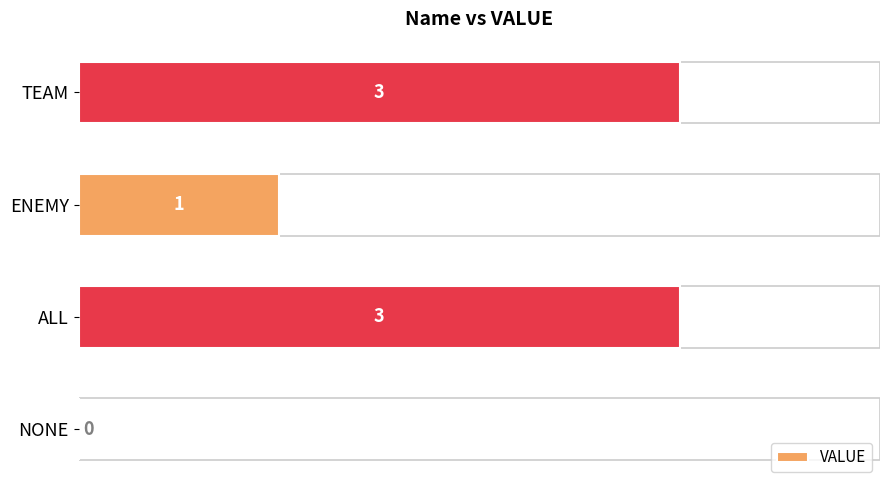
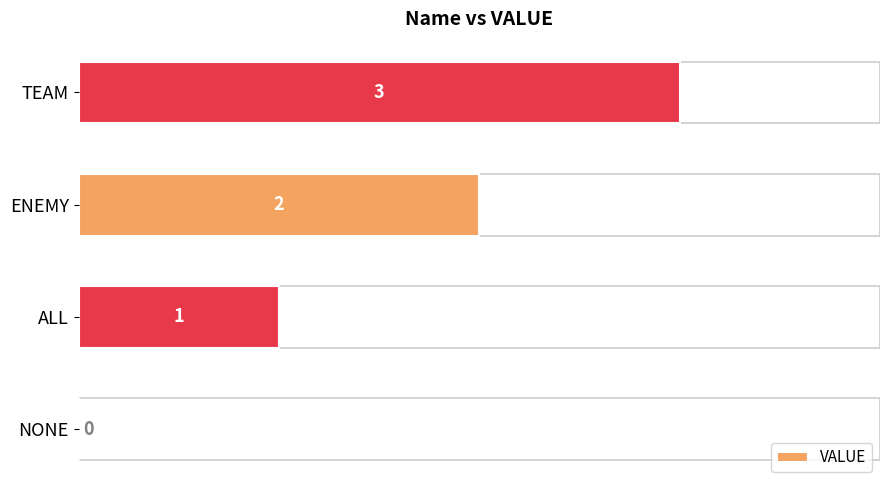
ENEMY: 1 -> 2
ALL: 3 -> 1
